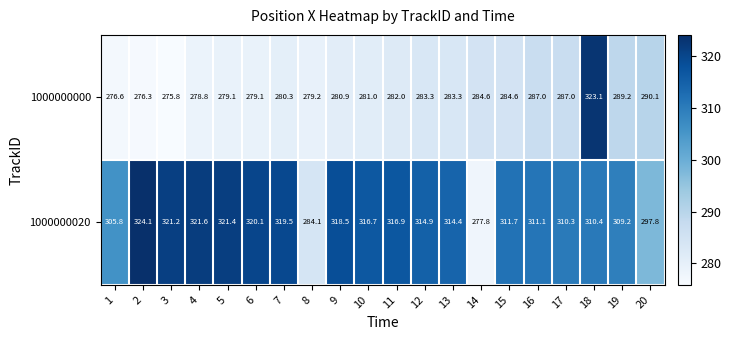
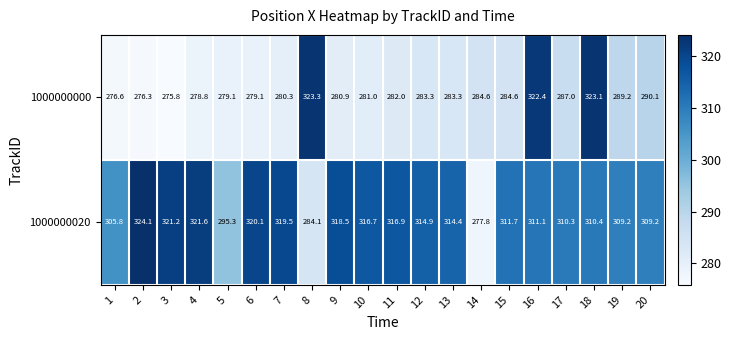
1000000000, 8: 279.2 -> 323.3
1000000000, 16: 287.0 -> 322.4
1000000020, 5: 321.4 -> 295.3
1000000020, 20: 297.8 -> 309.2
